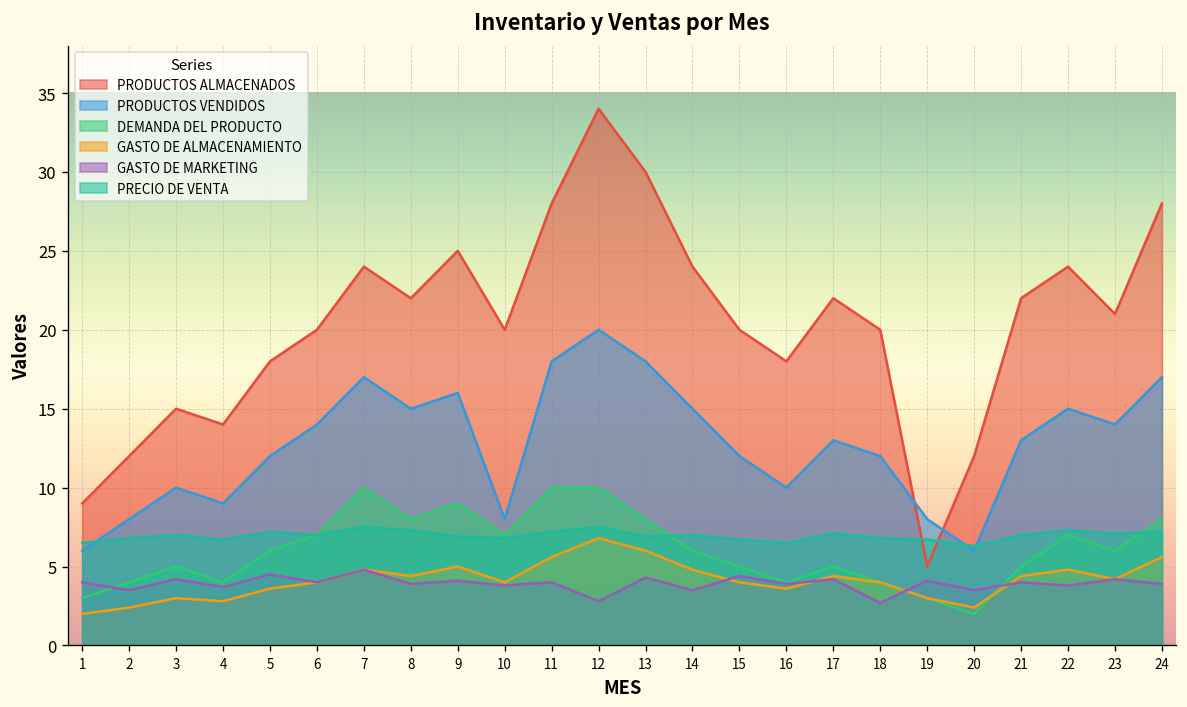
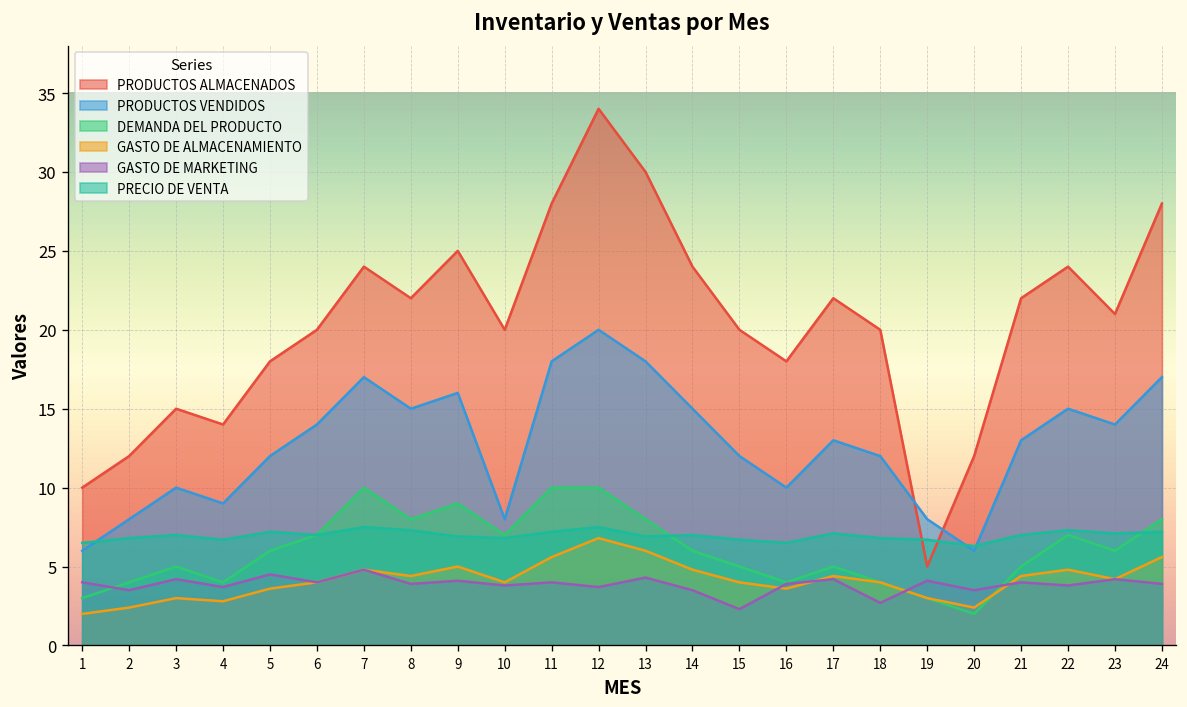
PRODUCTOS ALMACENADOS, 1: 9 -> 10
GASTO DE MARKETING, 12: 2.8 -> 3.7
GASTO DE MARKETING, 15: 4.4 -> 2.3
